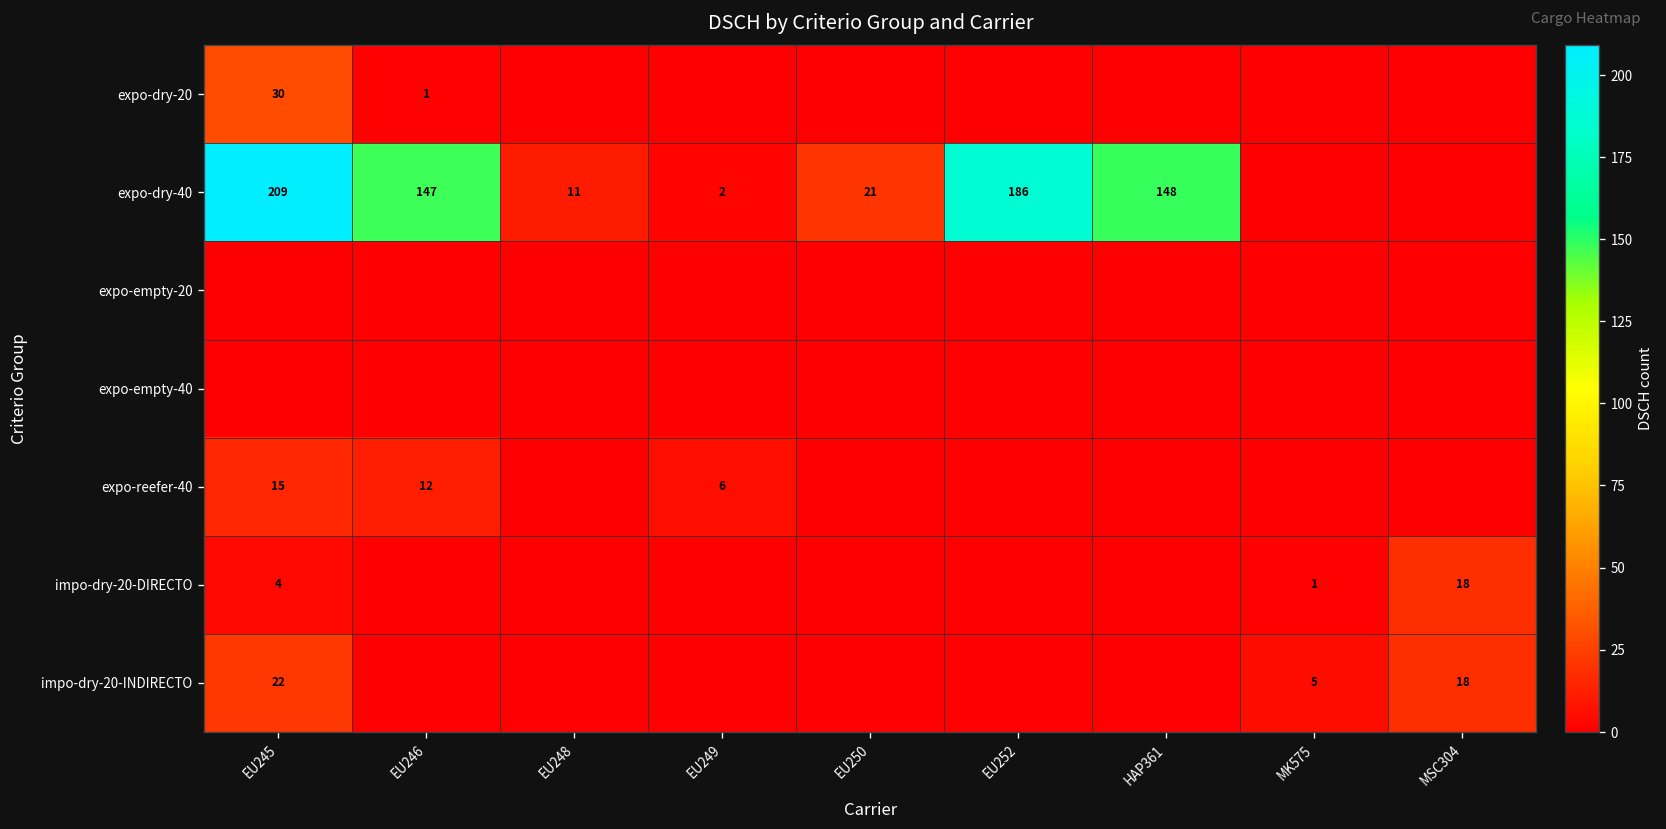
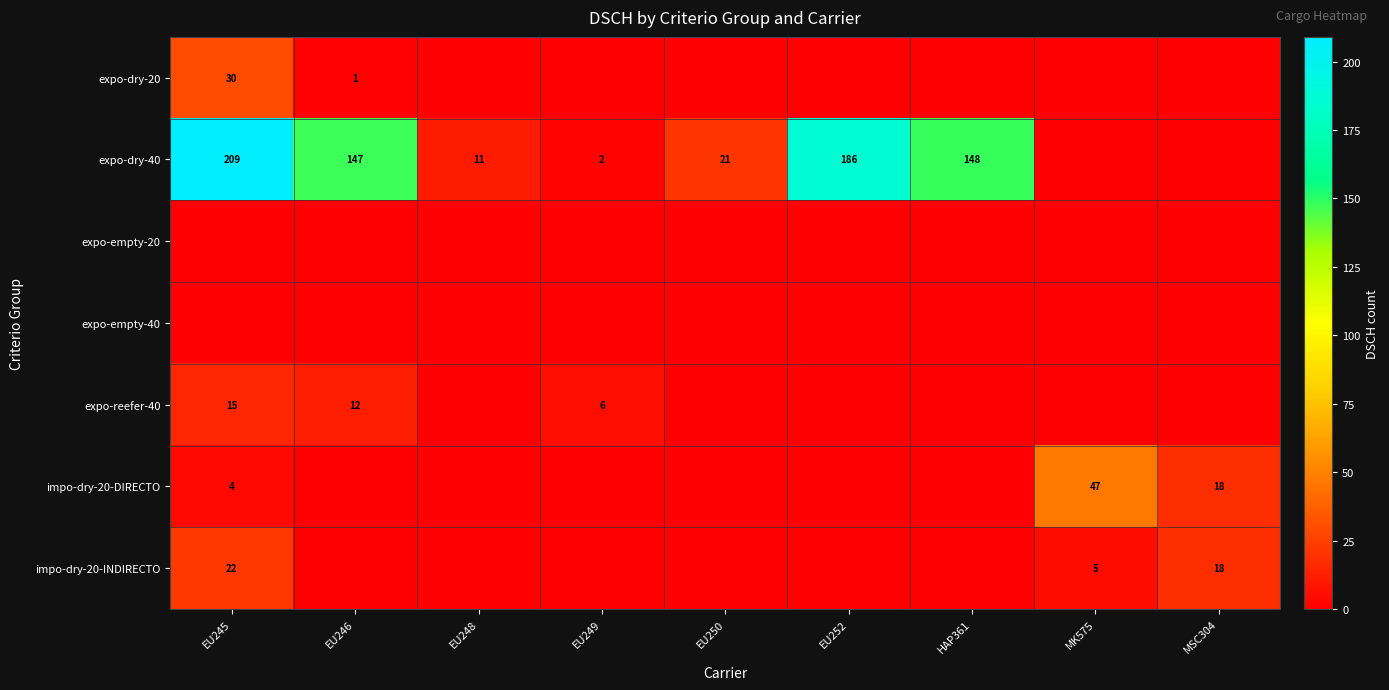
impo-dry-20-DIRECTO, MK575: 1 -> 47
